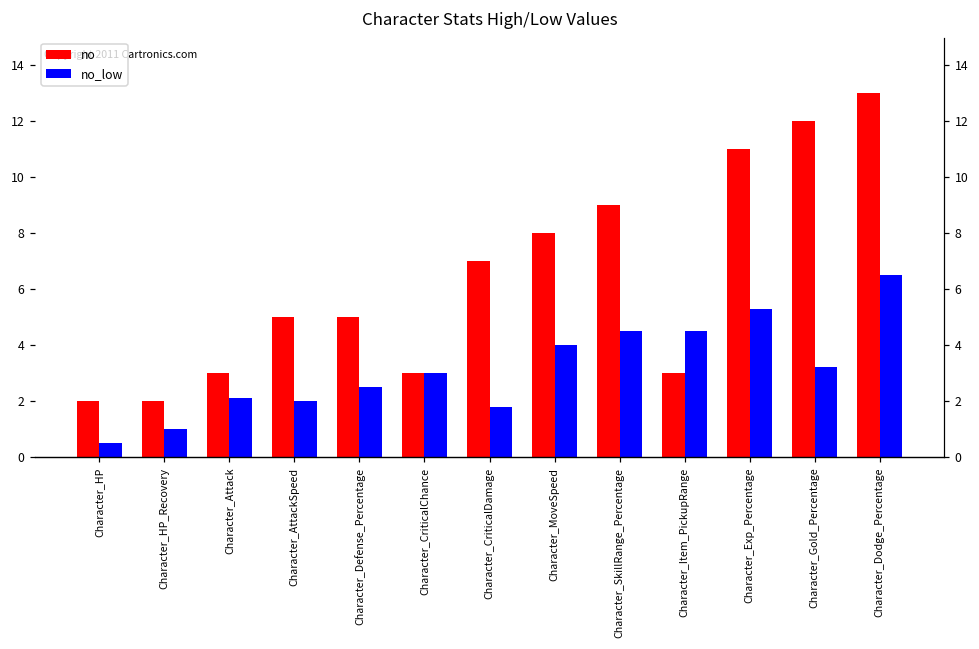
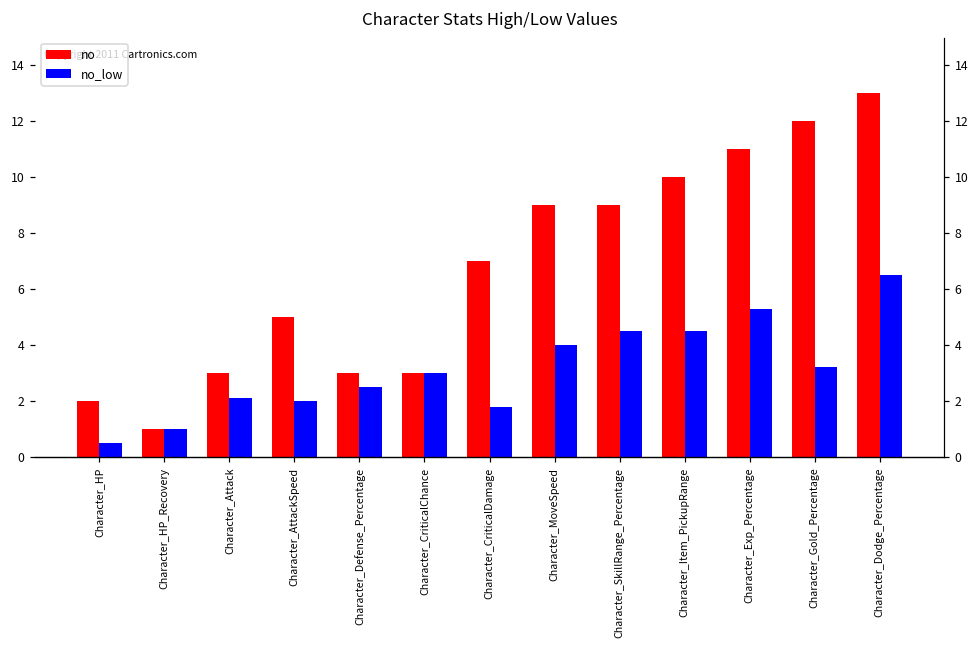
no, Character_HP_Recovery: 2 -> 1
no, Character_Defense_Percentage: 5 -> 3
no, Character_MoveSpeed: 8 -> 9
no, Character_Item_PickupRange: 3 -> 10
